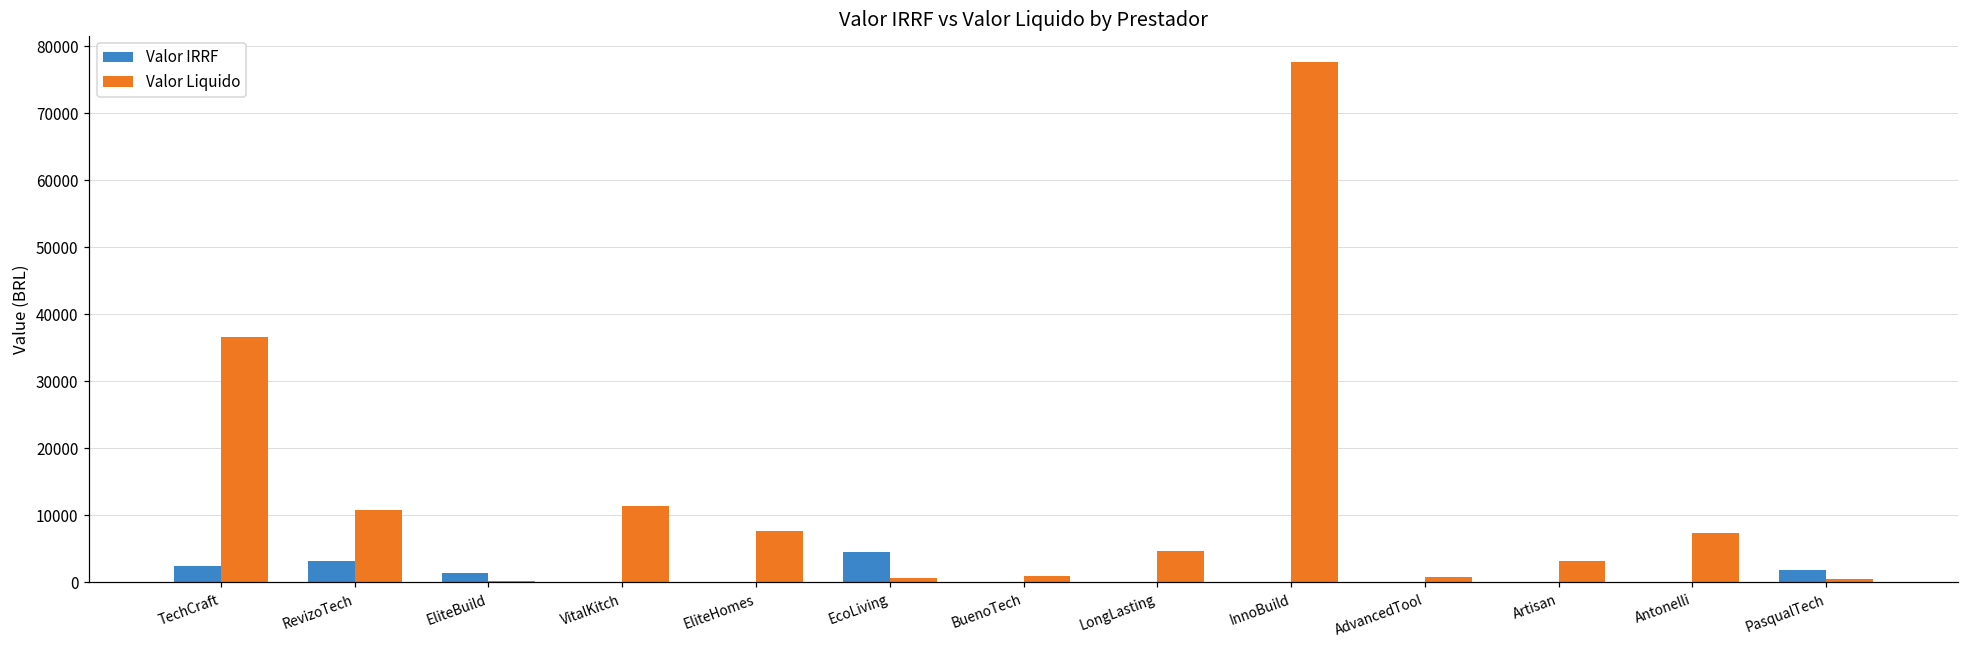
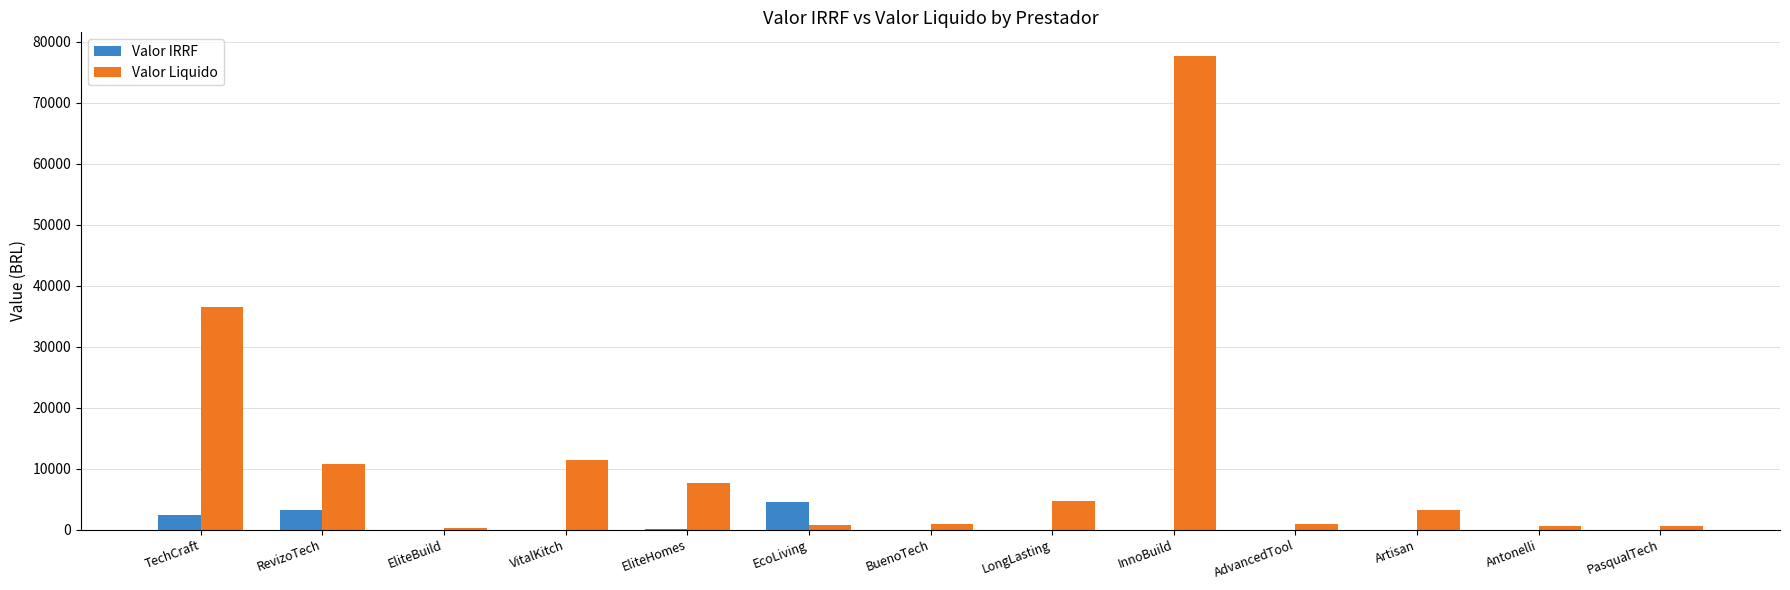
Valor IRRF, EliteBuild: 1000 -> 0
Valor Liquido, Antonelli: 7000 -> 1000
Valor IRRF, PasqualTech: 2000 -> 0
